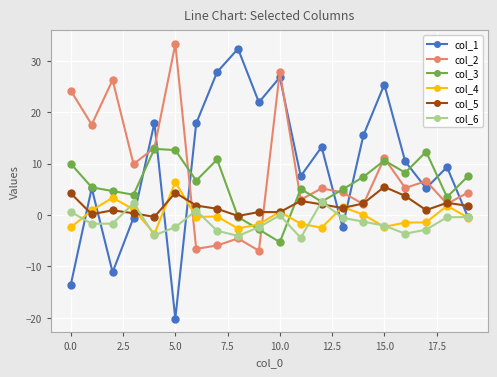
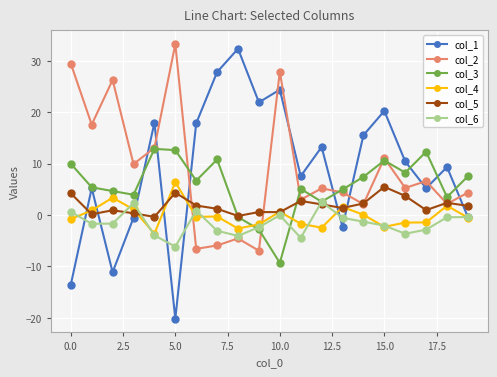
col_2, 0.0: 24 -> 29
col_4, 0.0: -2 -> -1
col_6, 5.0: -2 -> -6
col_1, 10.0: 27 -> 24
col_3, 10.0: -5 -> -9
col_1, 15.0: 25 -> 20
